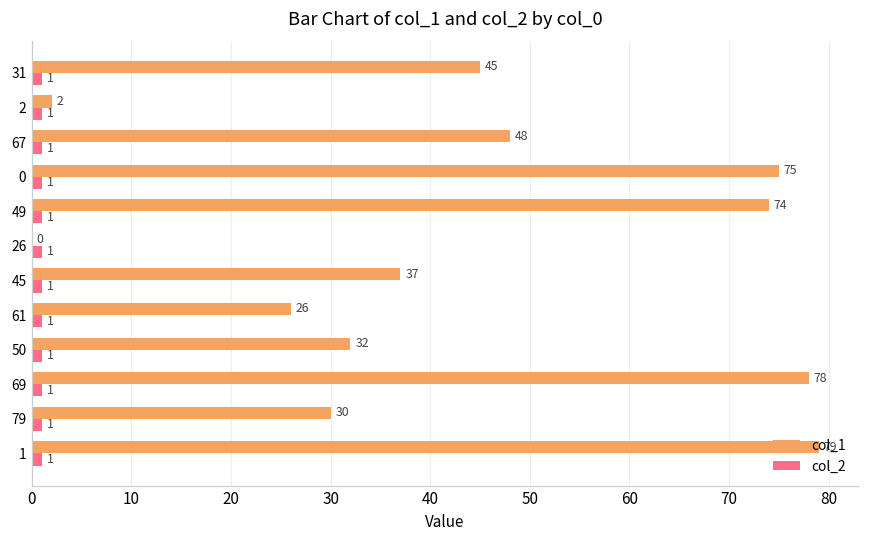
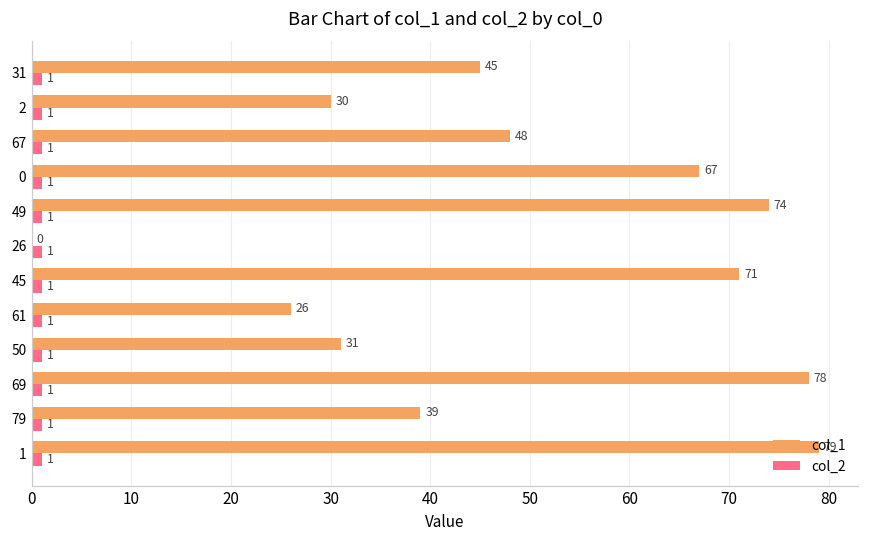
col_1, 2: 2 -> 30
col_1, 0: 75 -> 67
col_1, 45: 37 -> 71
col_1, 50: 32 -> 31
col_1, 79: 30 -> 39
